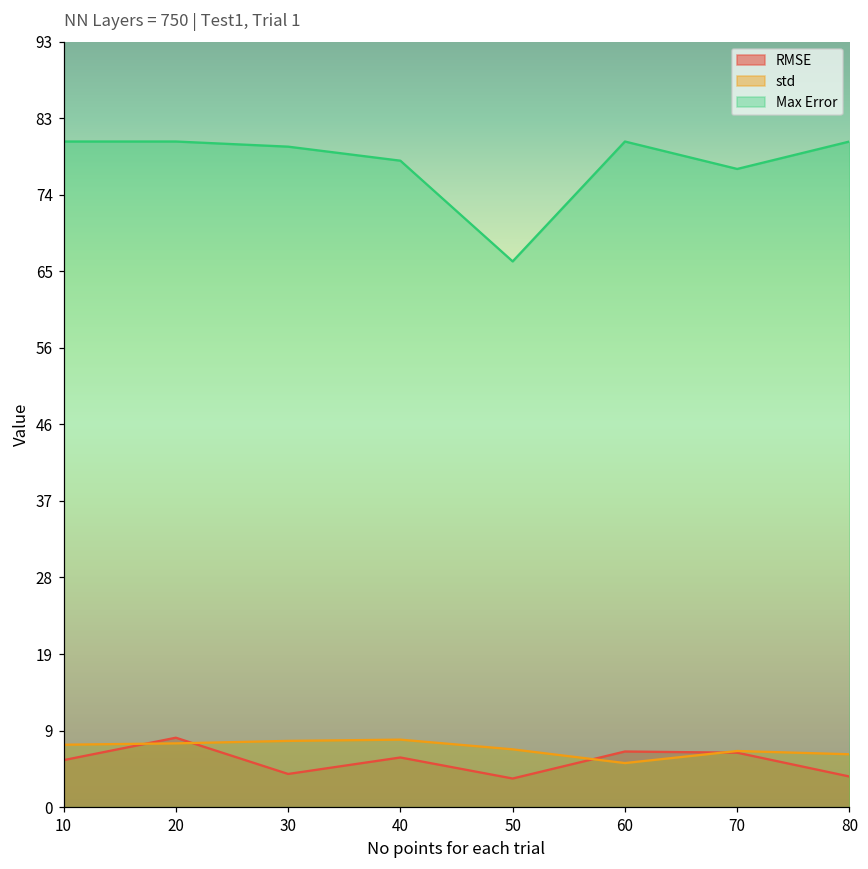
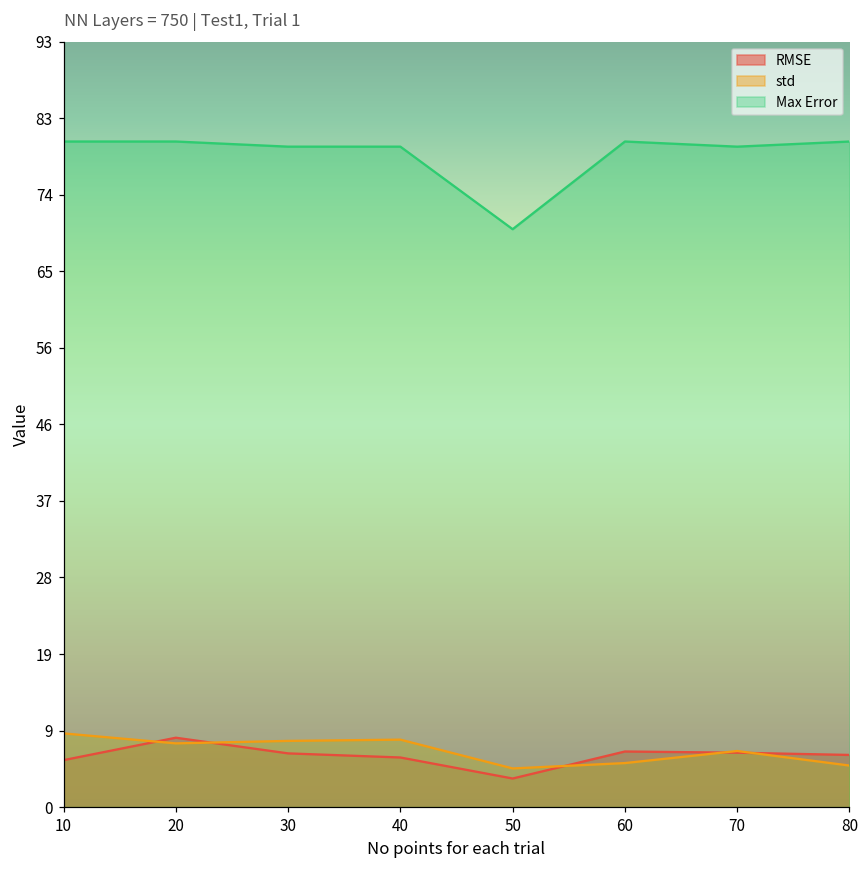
std, 10: 8 -> 9
RMSE, 30: 4 -> 7
Max Error, 40: 78 -> 80
std, 50: 7 -> 5
Max Error, 50: 66 -> 70
Max Error, 70: 77 -> 80
RMSE, 80: 4 -> 6
std, 80: 6 -> 5
